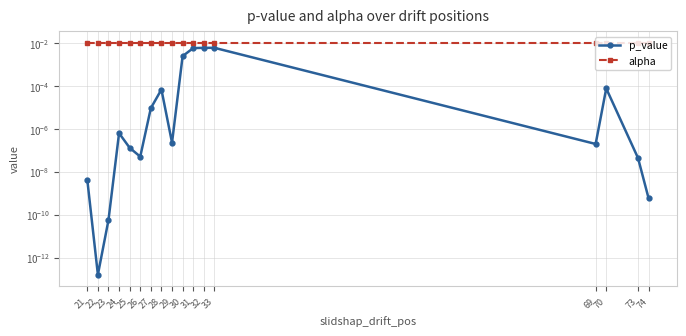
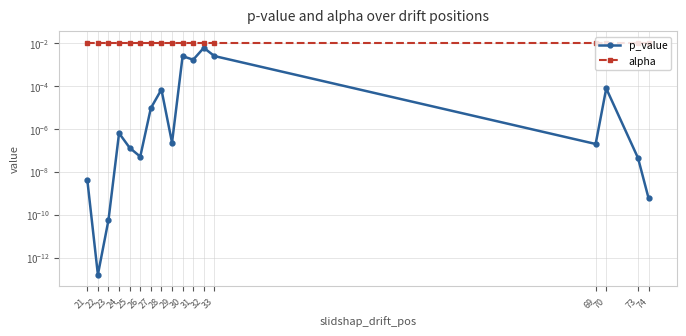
p_value, 31: 0.006 -> 0.002
p_value, 33: 0.006 -> 0.002
